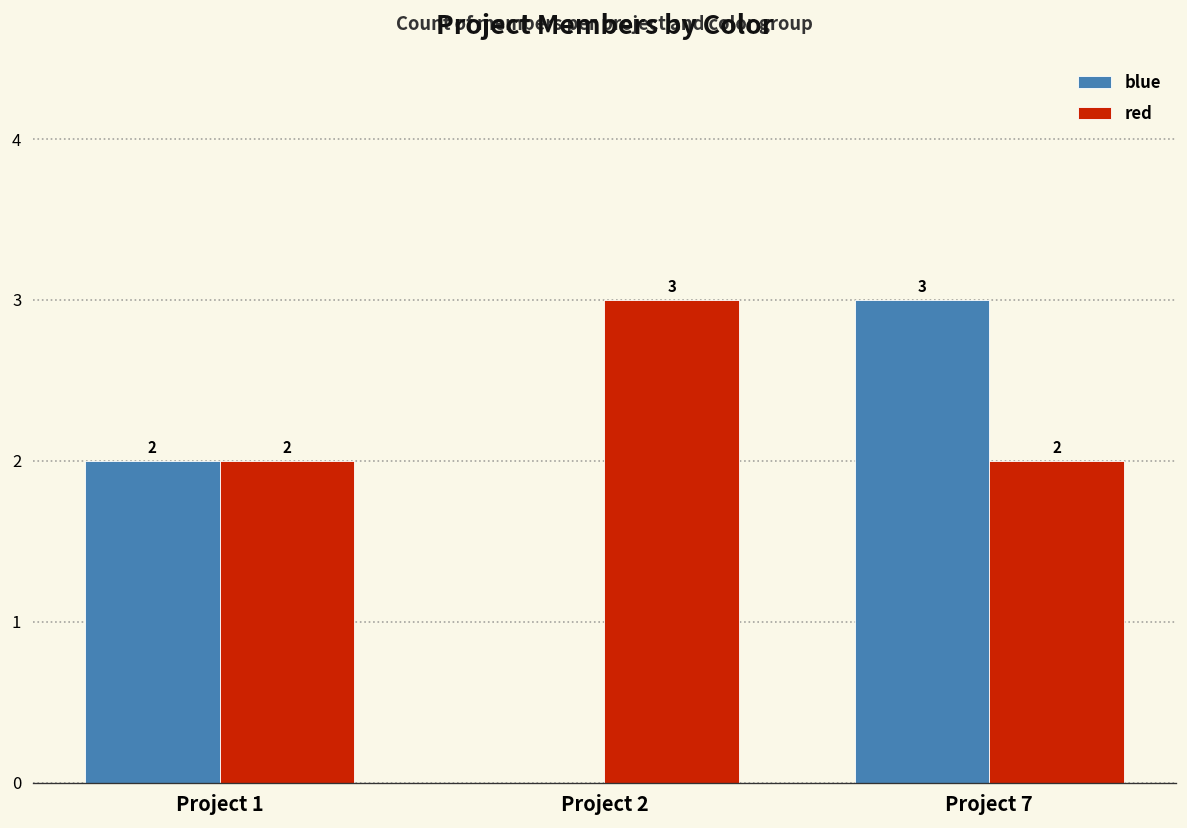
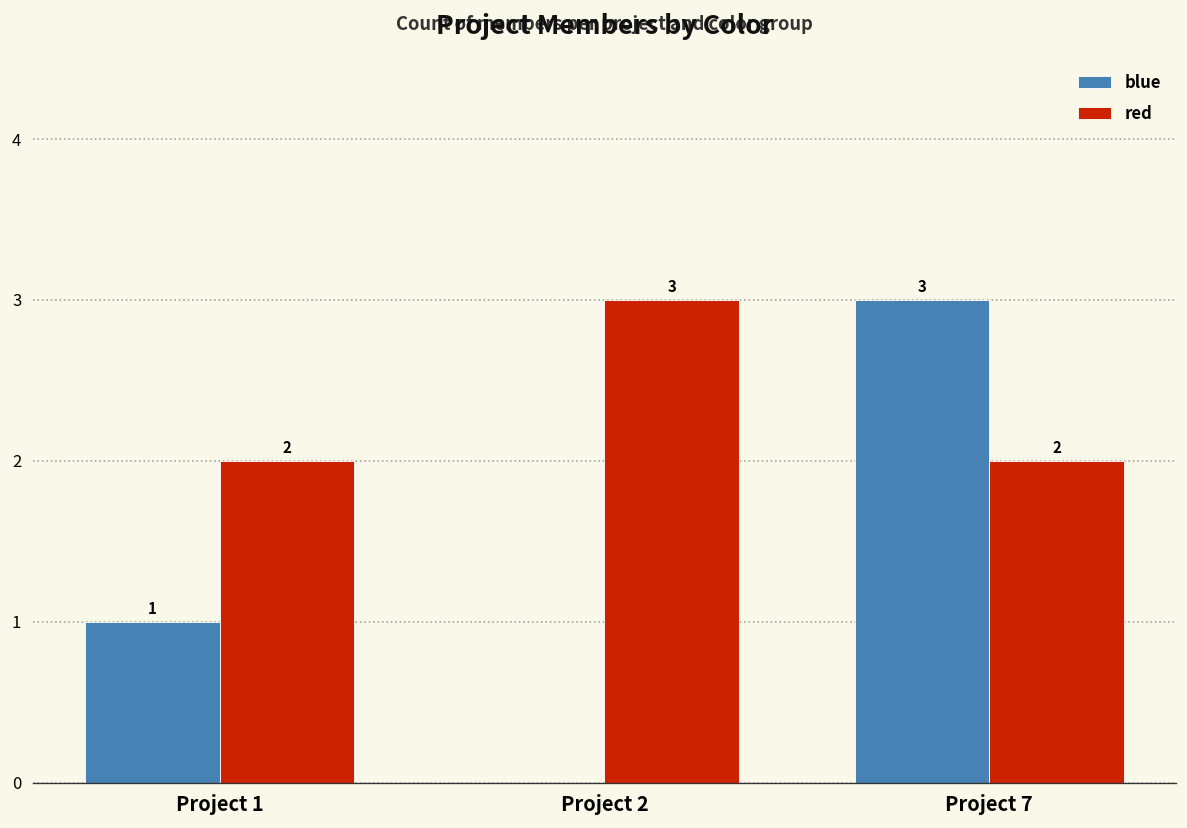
blue, Project 1: 2 -> 1
